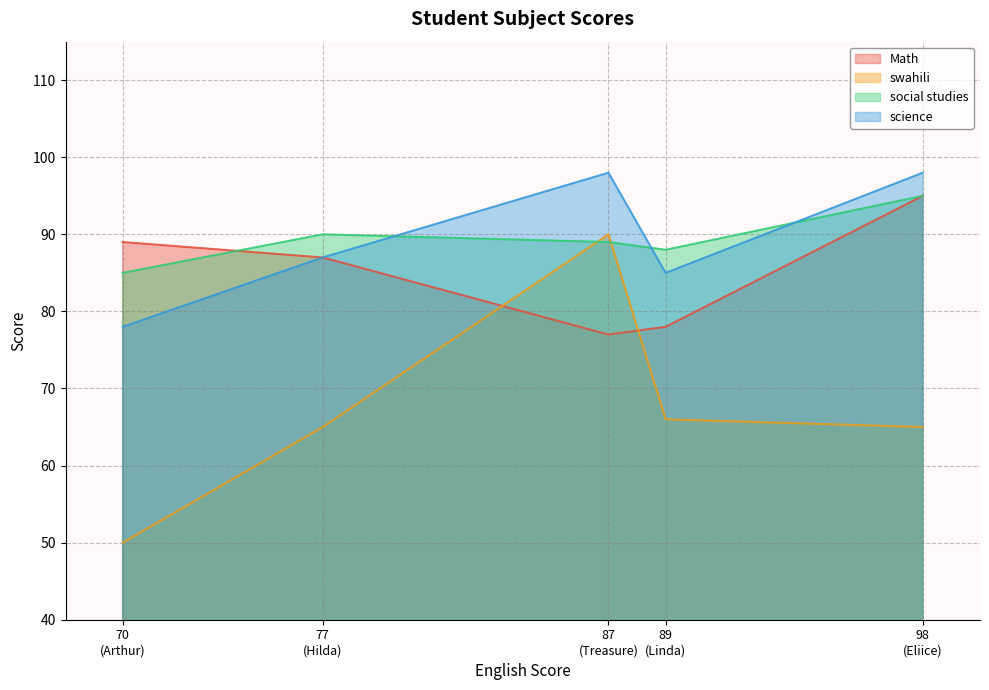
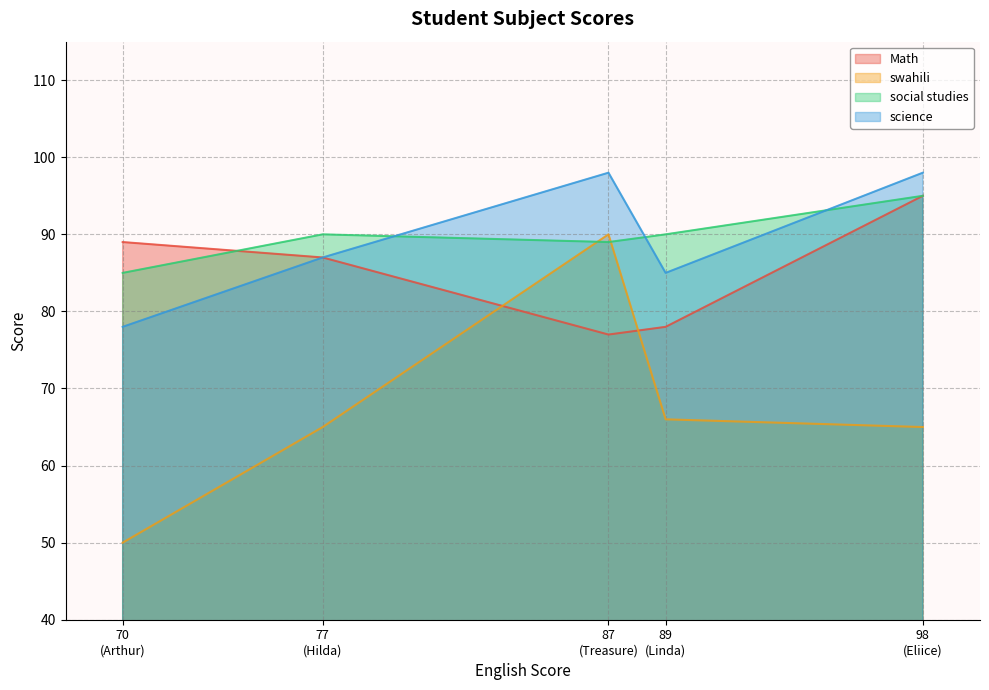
social studies, 89 (Linda): 88 -> 90
